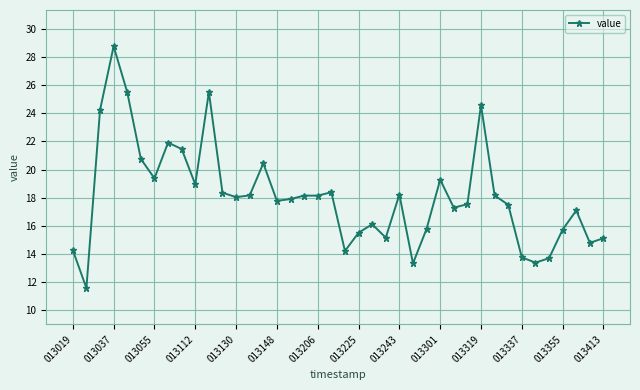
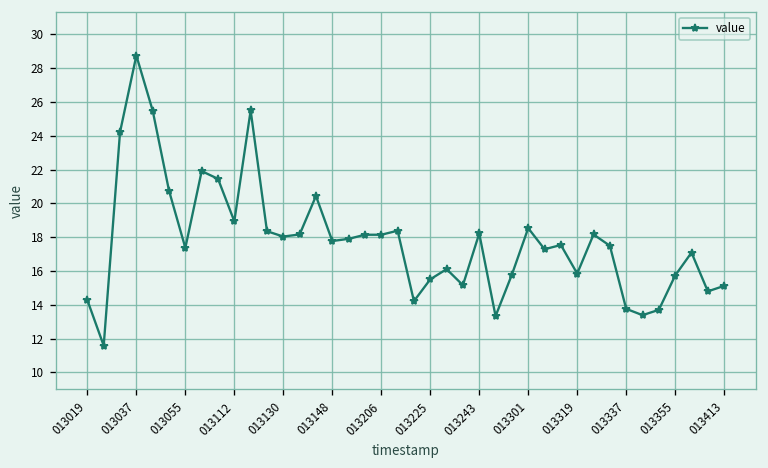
013055: 19.4 -> 17.4
013301: 19.3 -> 18.5
013319: 24.6 -> 15.9
